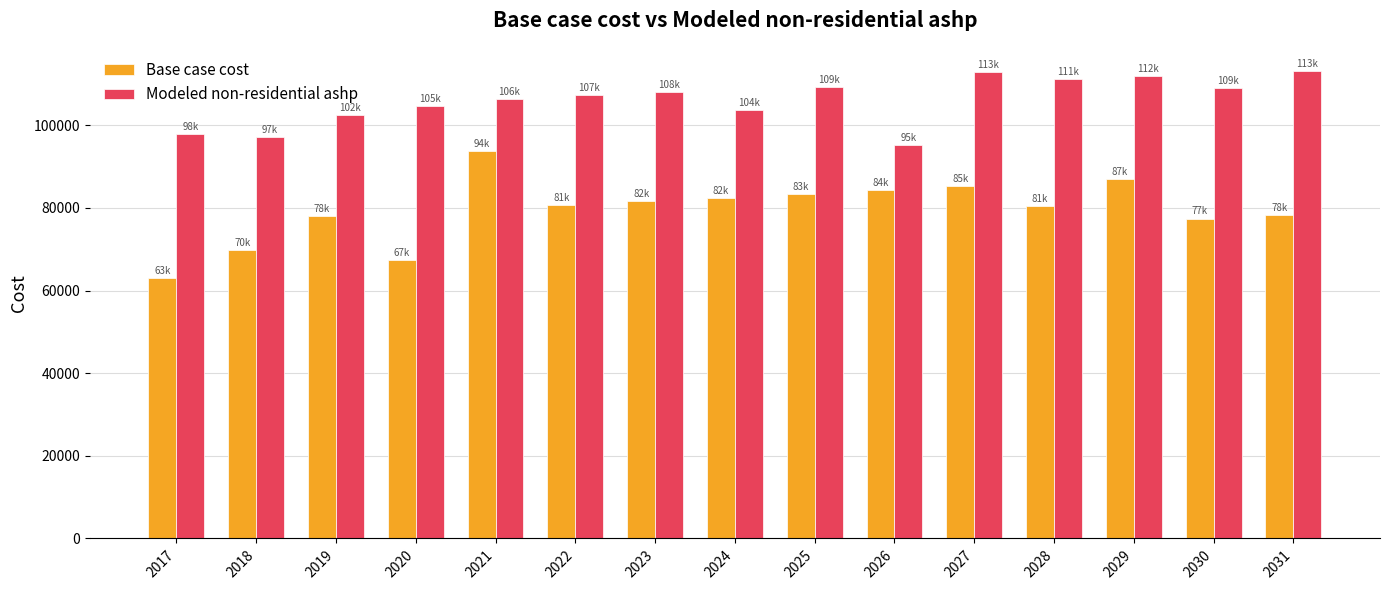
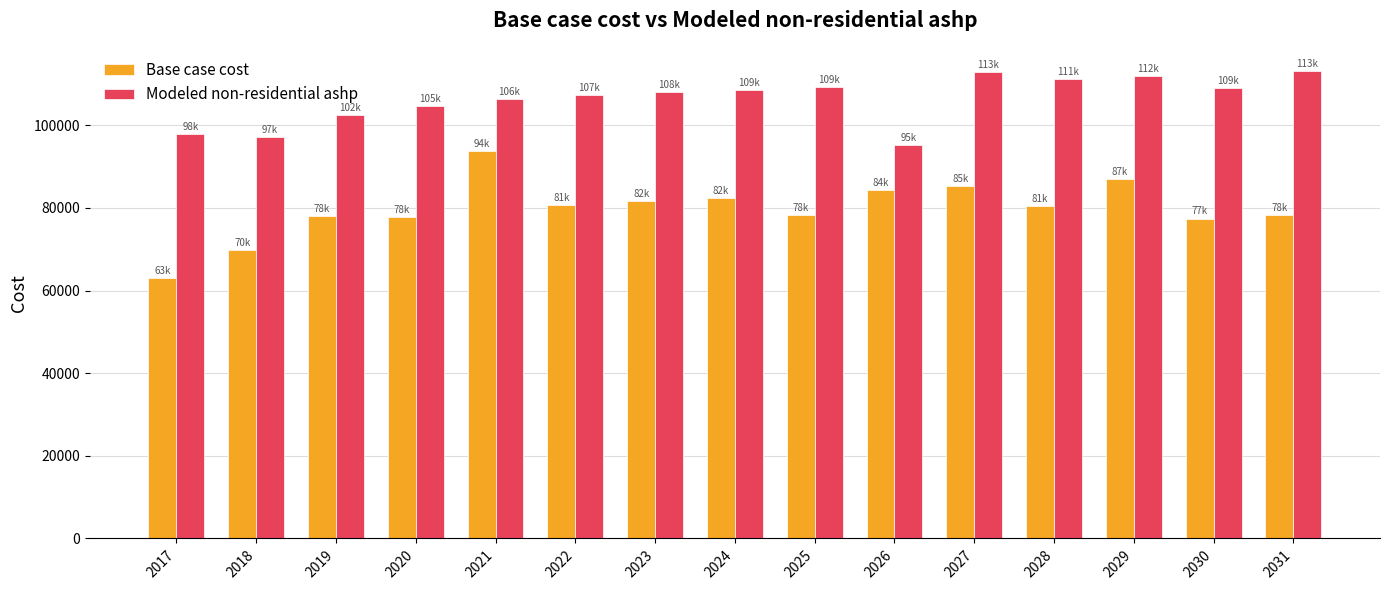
Base case cost, 2020: 67k -> 78k
Modeled non-residential ashp, 2024: 104k -> 109k
Base case cost, 2025: 83k -> 78k
